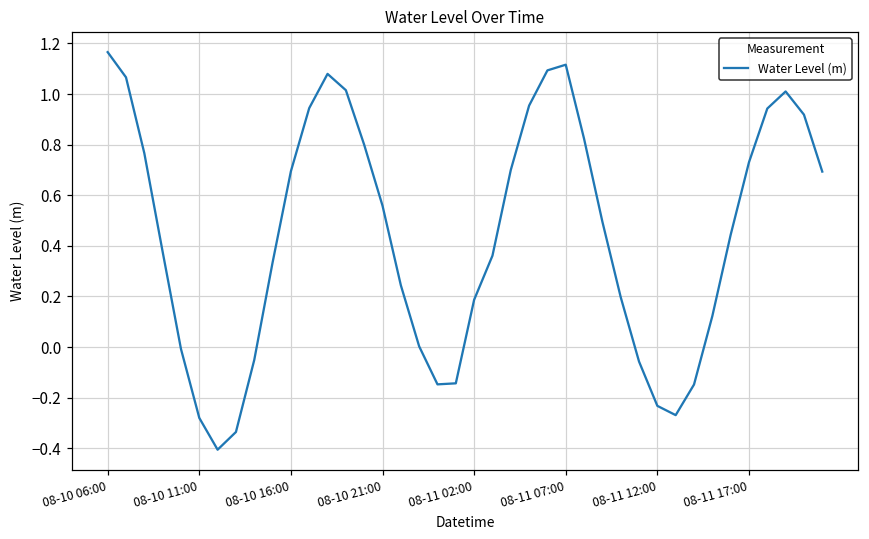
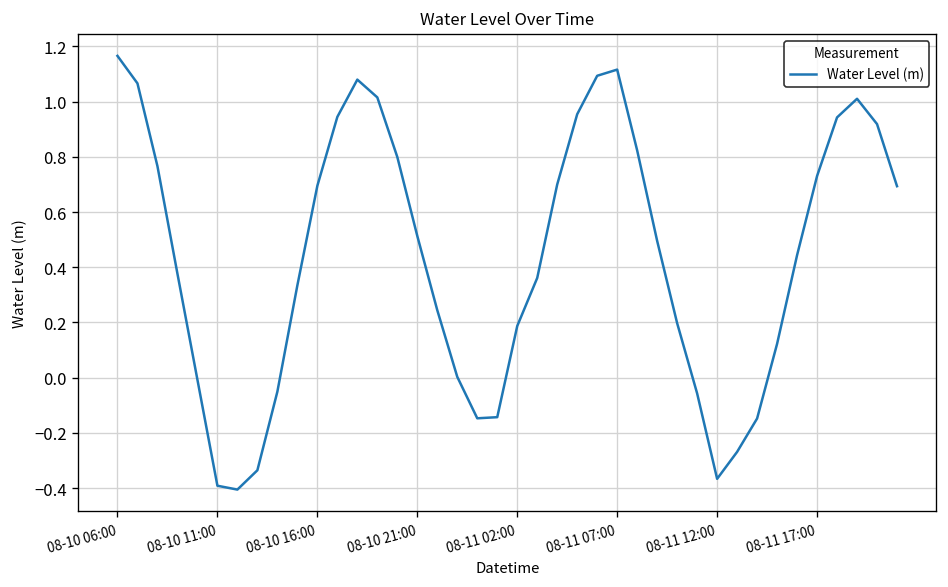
08-10 11:00: -0.28 -> -0.39
08-10 21:00: 0.56 -> 0.51
08-11 12:00: -0.23 -> -0.37
